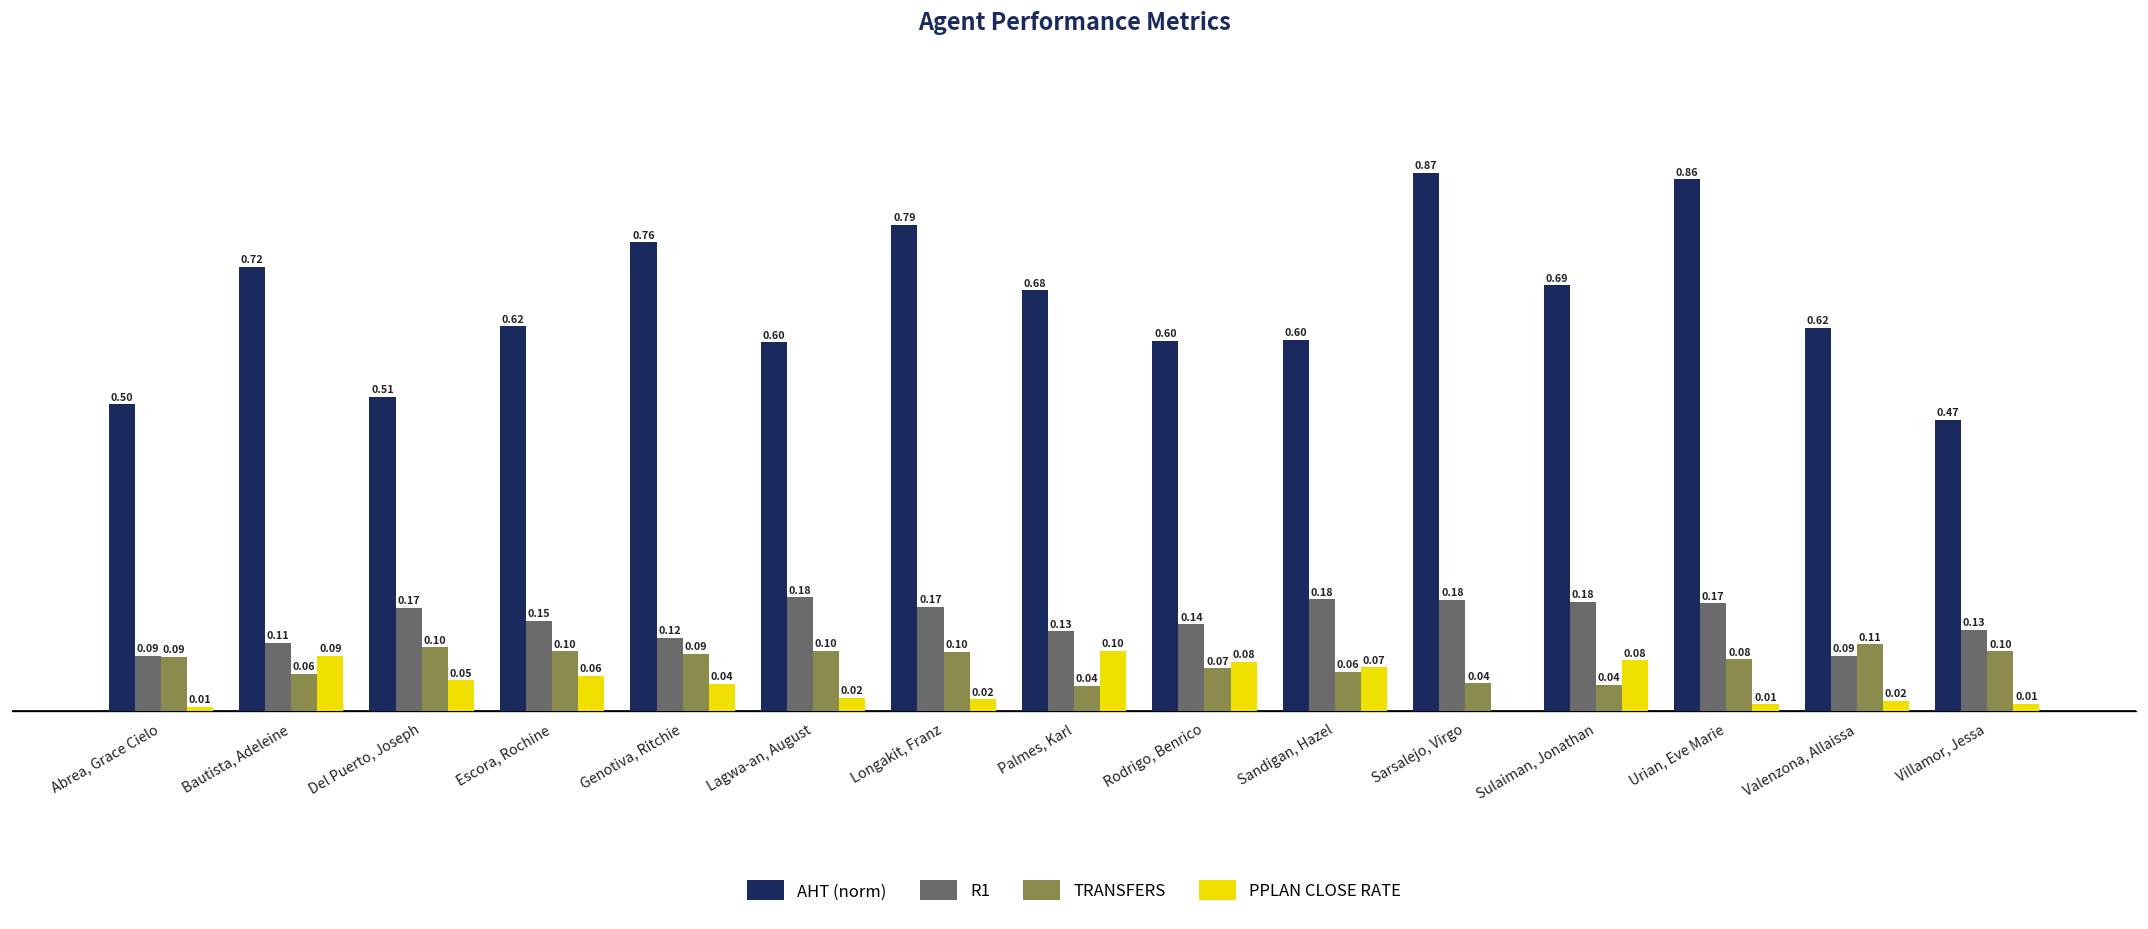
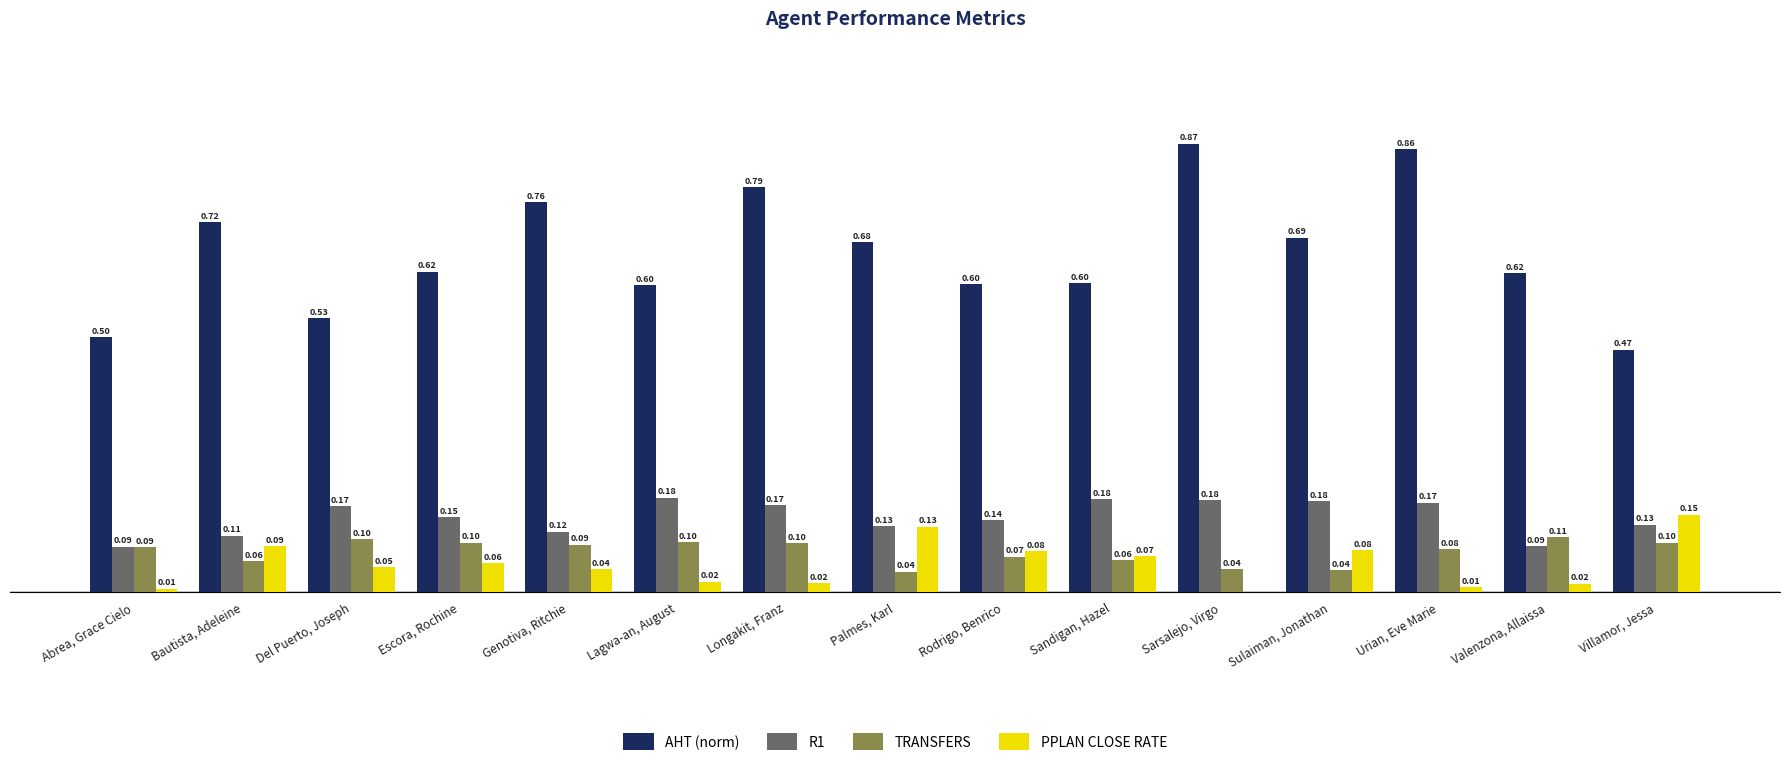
AHT (norm), Del Puerto, Joseph: 0.51 -> 0.53
PPLAN CLOSE RATE, Palmes, Karl: 0.10 -> 0.13
PPLAN CLOSE RATE, Villamor, Jessa: 0.01 -> 0.15
